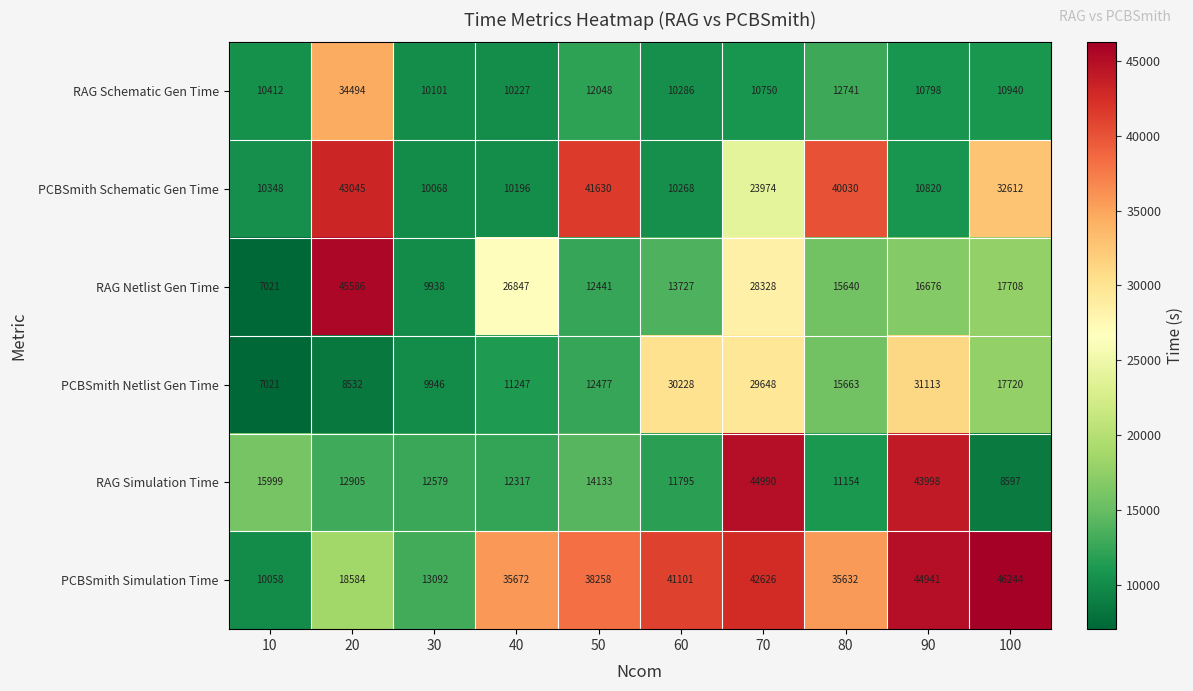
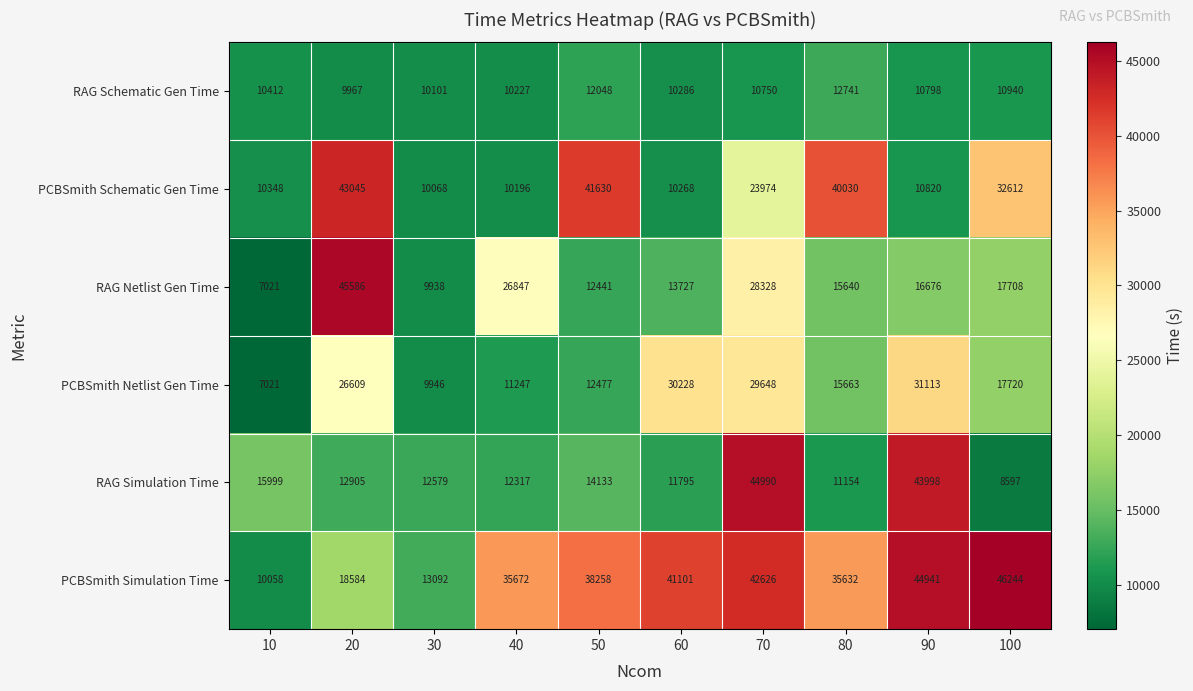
RAG Schematic Gen Time, 20: 34494 -> 9967
PCBSmith Netlist Gen Time, 20: 8532 -> 26609
